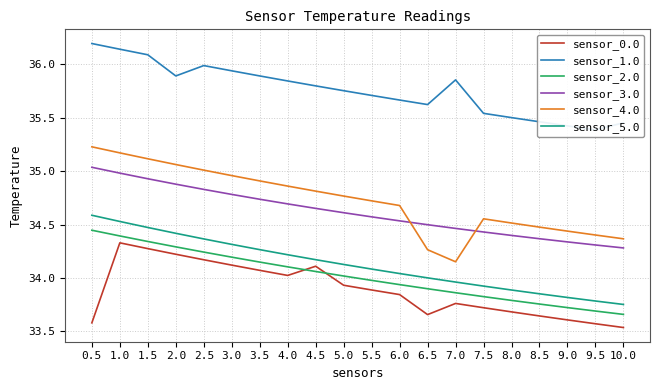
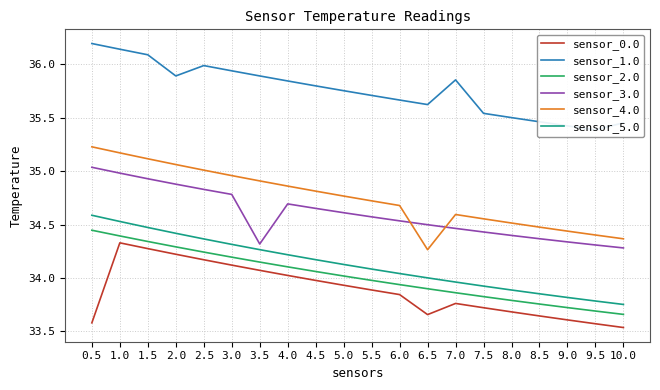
sensor_3.0, 3.5: 34.74 -> 34.32
sensor_0.0, 4.5: 34.11 -> 33.98
sensor_4.0, 7.0: 34.15 -> 34.59
